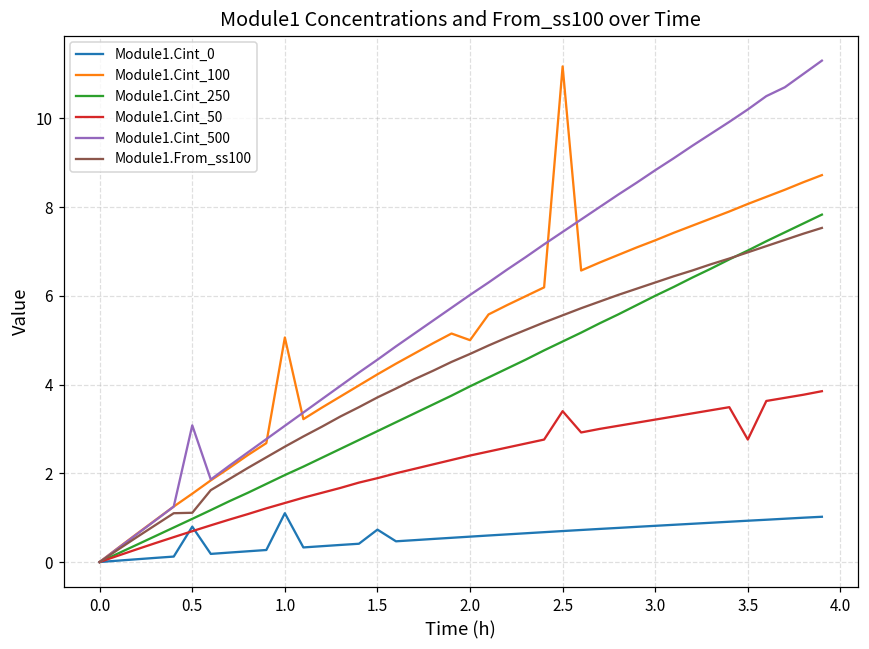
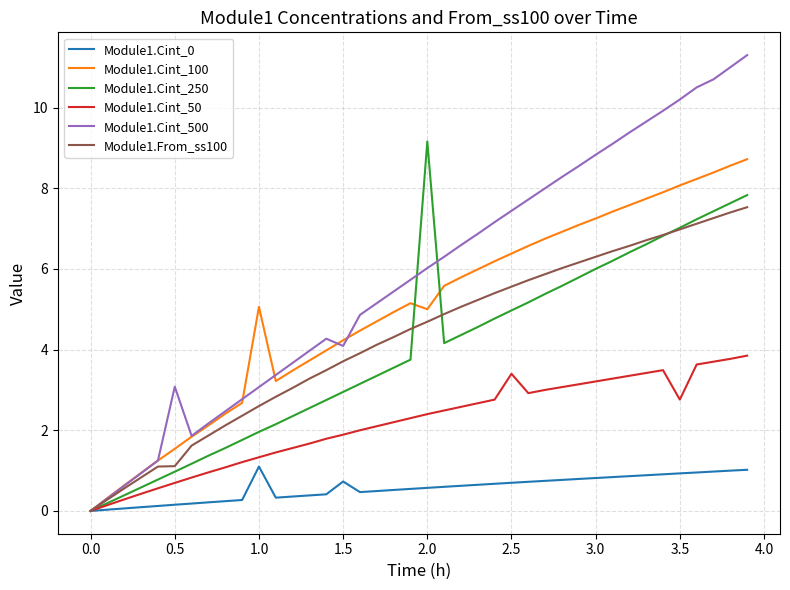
Module1.Cint_0, 0.5: 0.8 -> 0.2
Module1.Cint_500, 1.5: 4.6 -> 4.1
Module1.Cint_250, 2.0: 4.0 -> 9.2
Module1.Cint_100, 2.5: 11.2 -> 6.4
